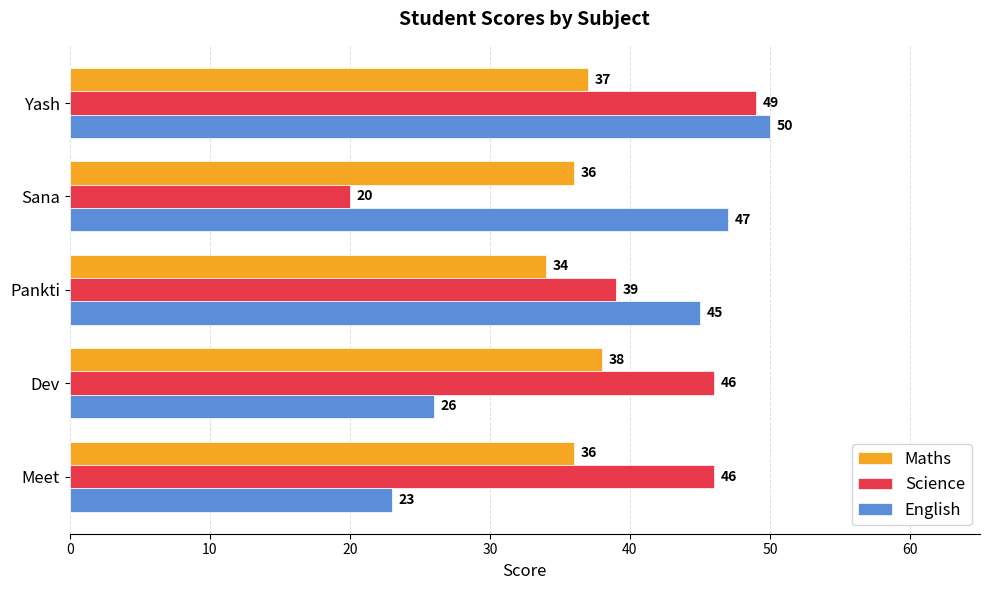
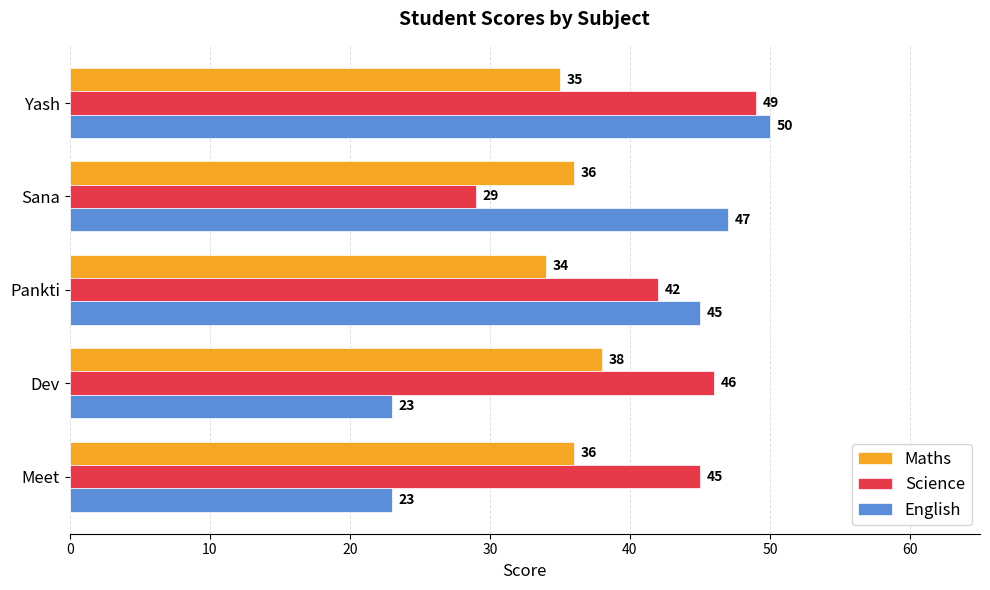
Maths, Yash: 37 -> 35
Science, Sana: 20 -> 29
Science, Pankti: 39 -> 42
English, Dev: 26 -> 23
Science, Meet: 46 -> 45
